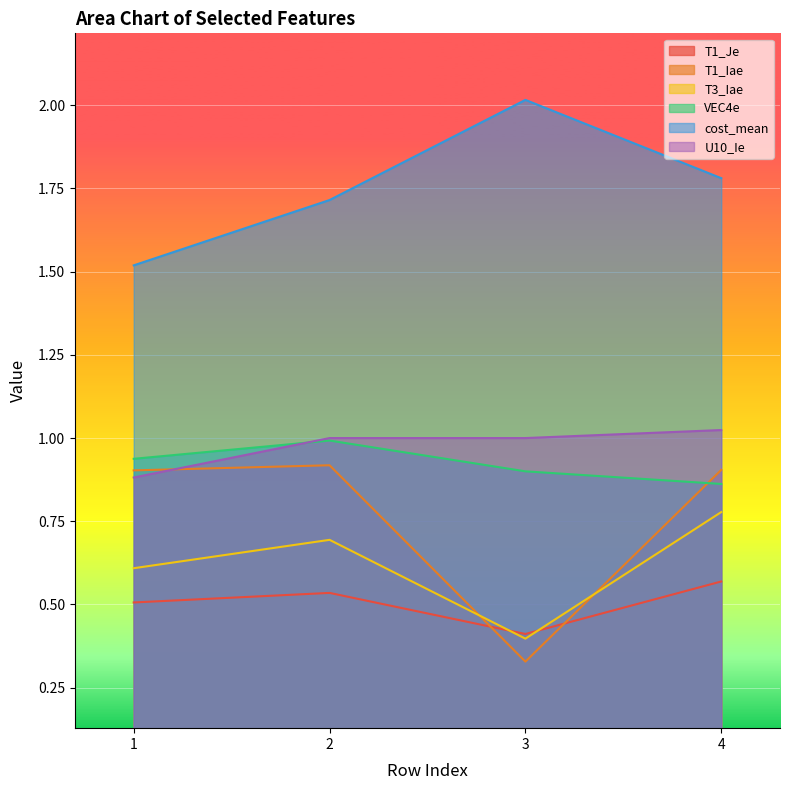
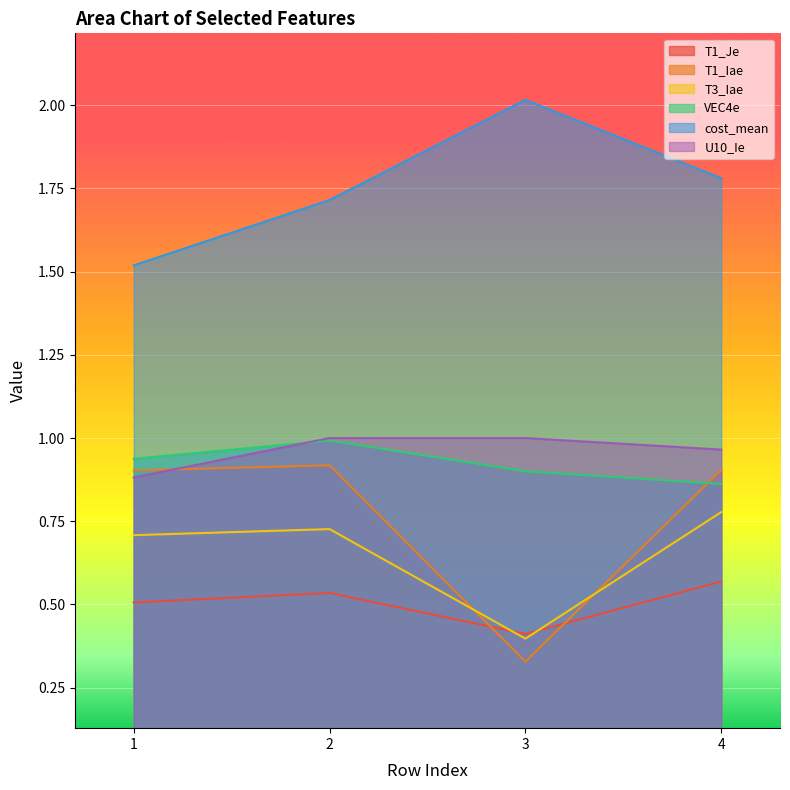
T3_Iae, 1: 0.61 -> 0.71
T3_Iae, 2: 0.69 -> 0.73
U10_Ie, 4: 1.02 -> 0.97
